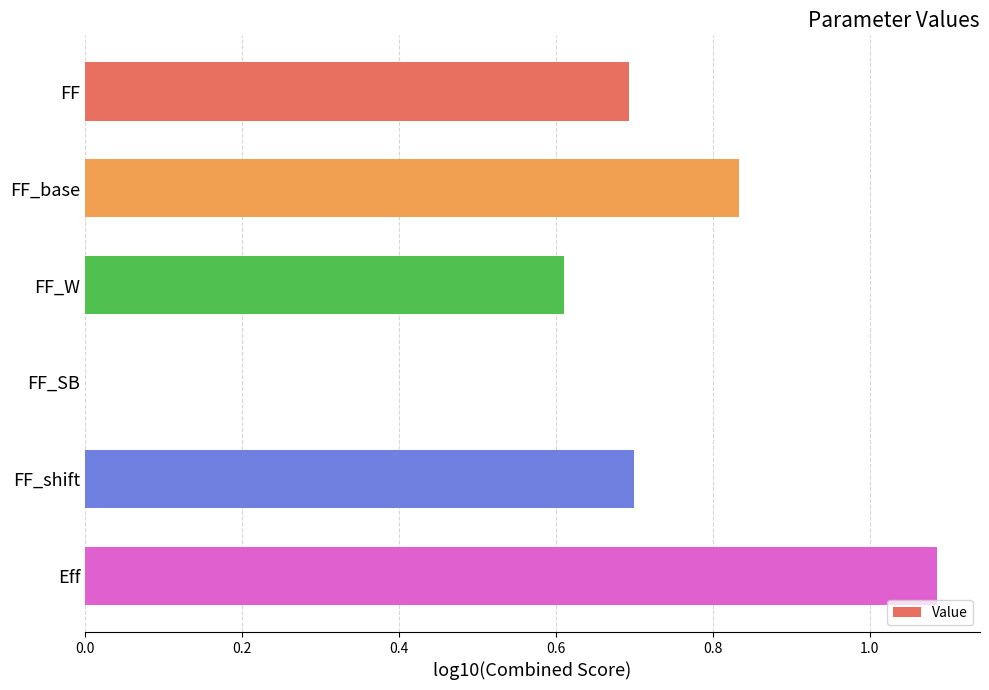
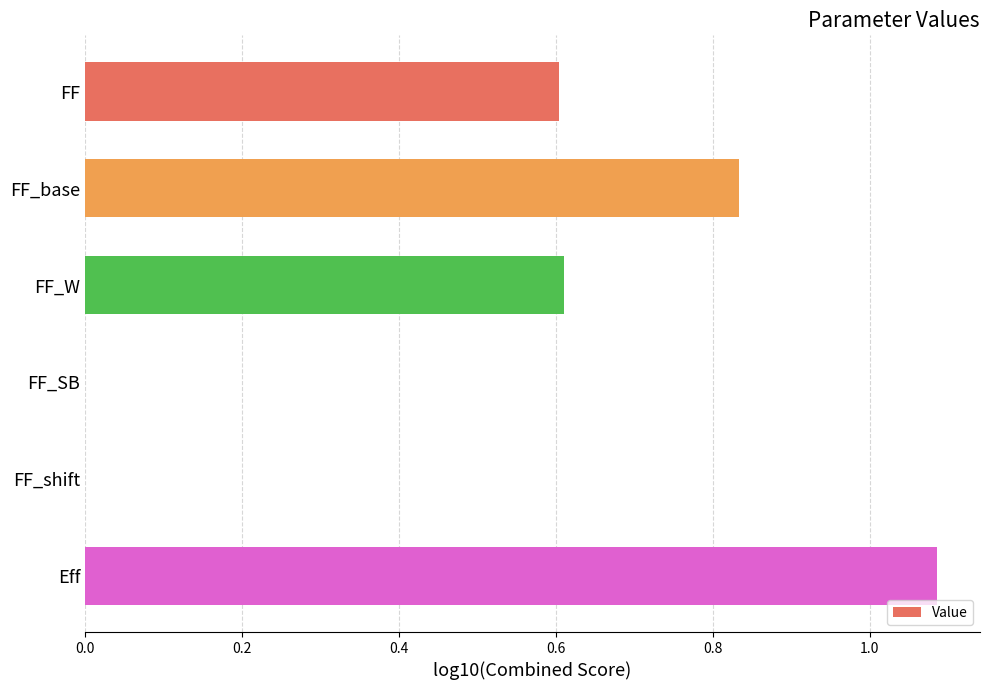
FF: 0.69 -> 0.60
FF_shift: 0.7 -> 0.0
